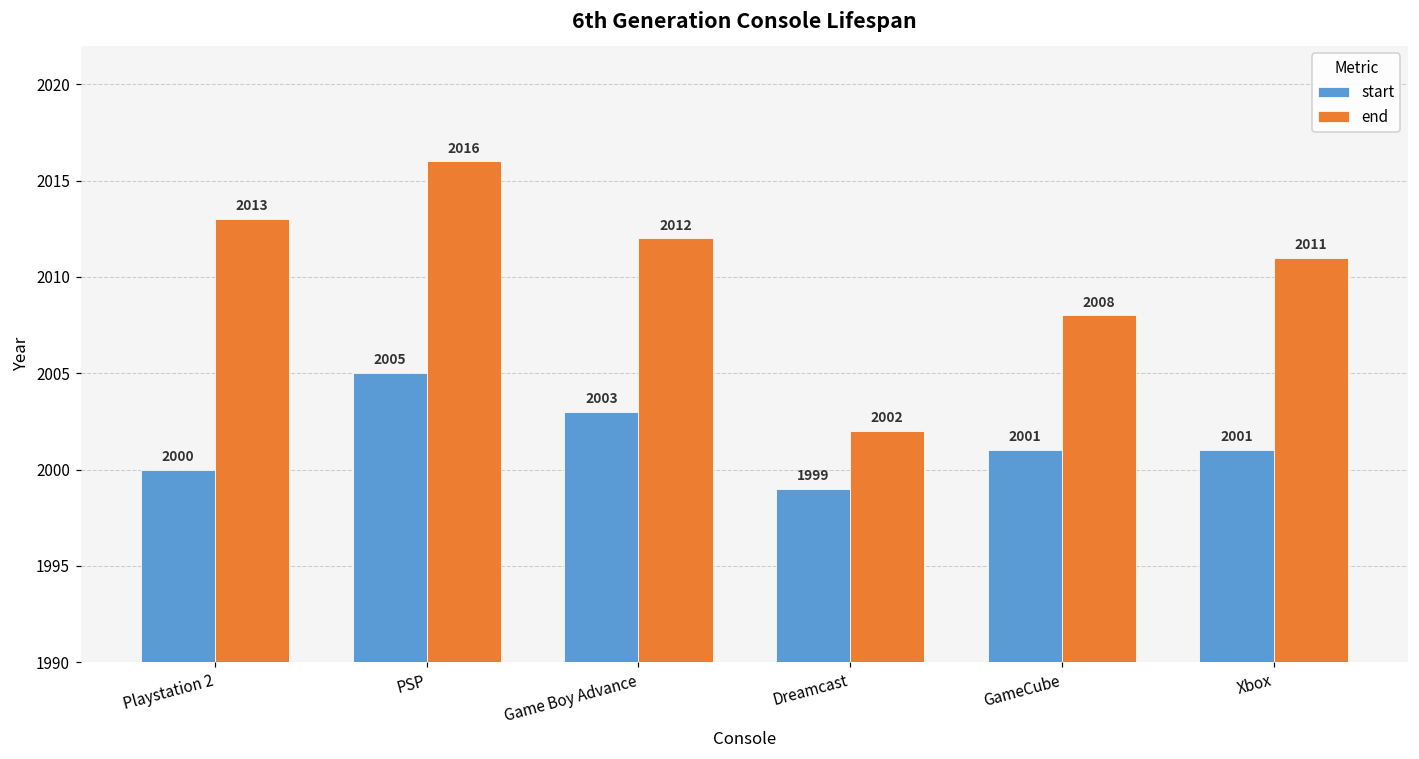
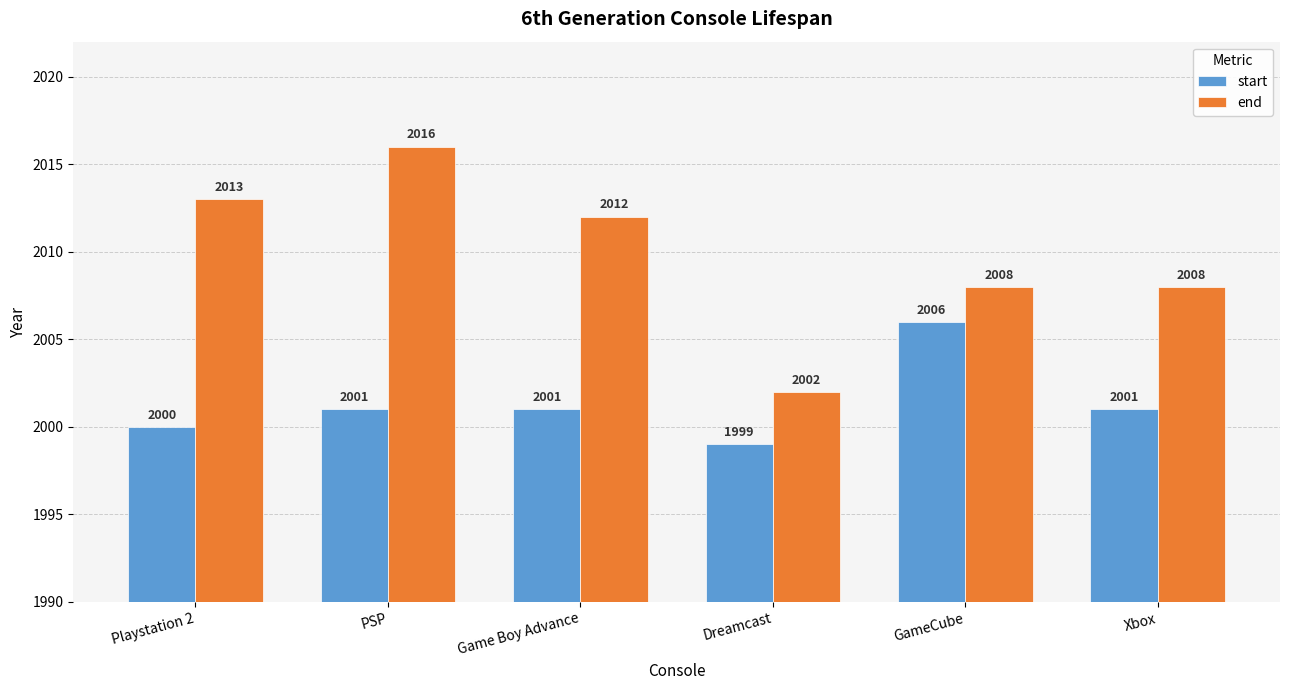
start, PSP: 2005 -> 2001
start, Game Boy Advance: 2003 -> 2001
start, GameCube: 2001 -> 2006
end, Xbox: 2011 -> 2008
